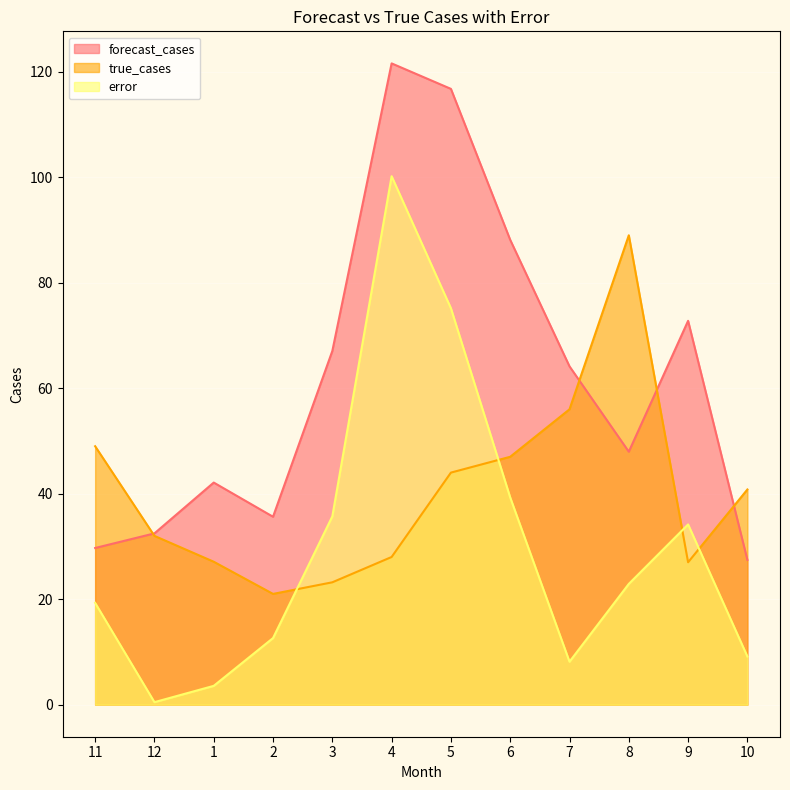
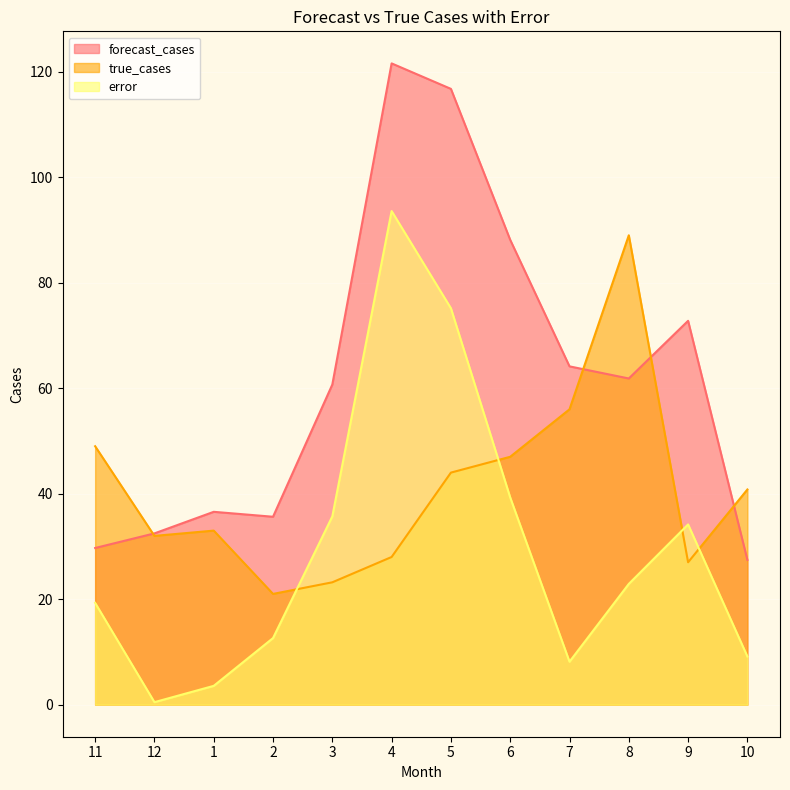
forecast_cases, 1: 42 -> 37
true_cases, 1: 27 -> 33
forecast_cases, 3: 67 -> 61
error, 4: 100 -> 94
forecast_cases, 8: 48 -> 62
